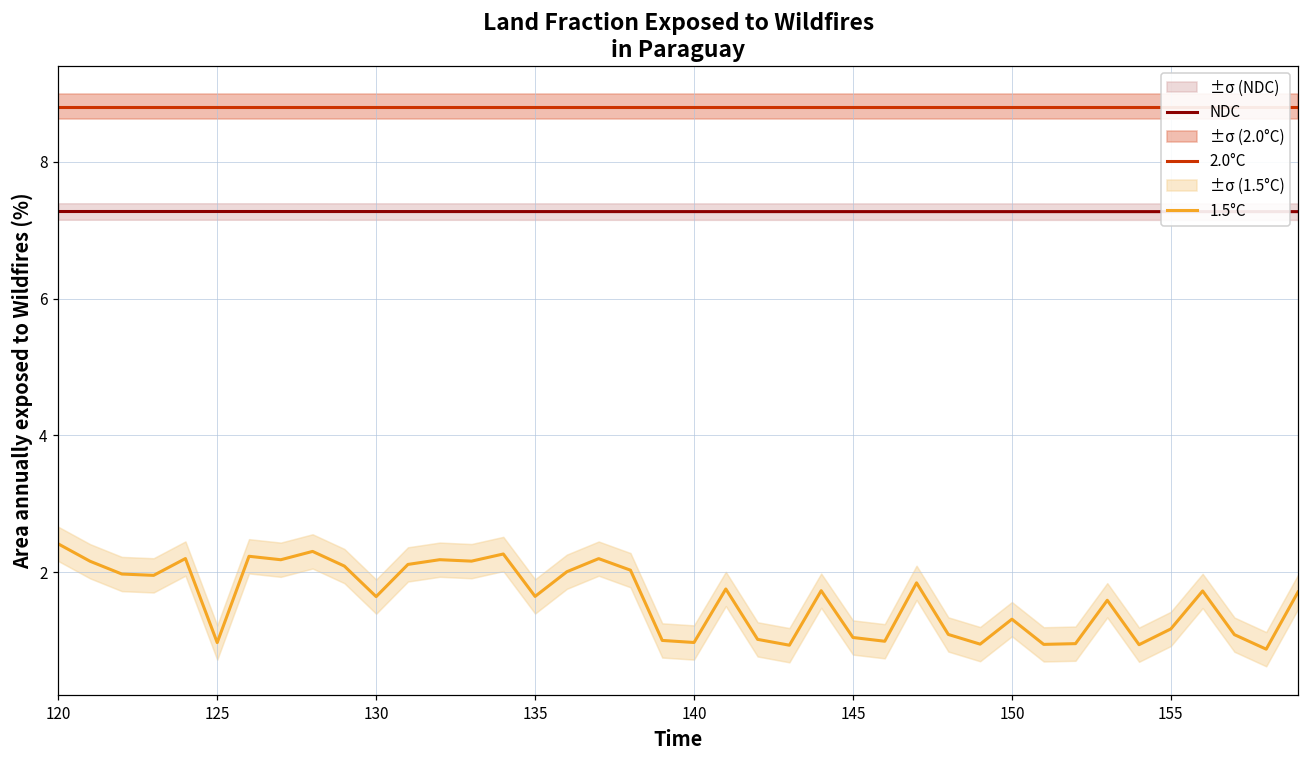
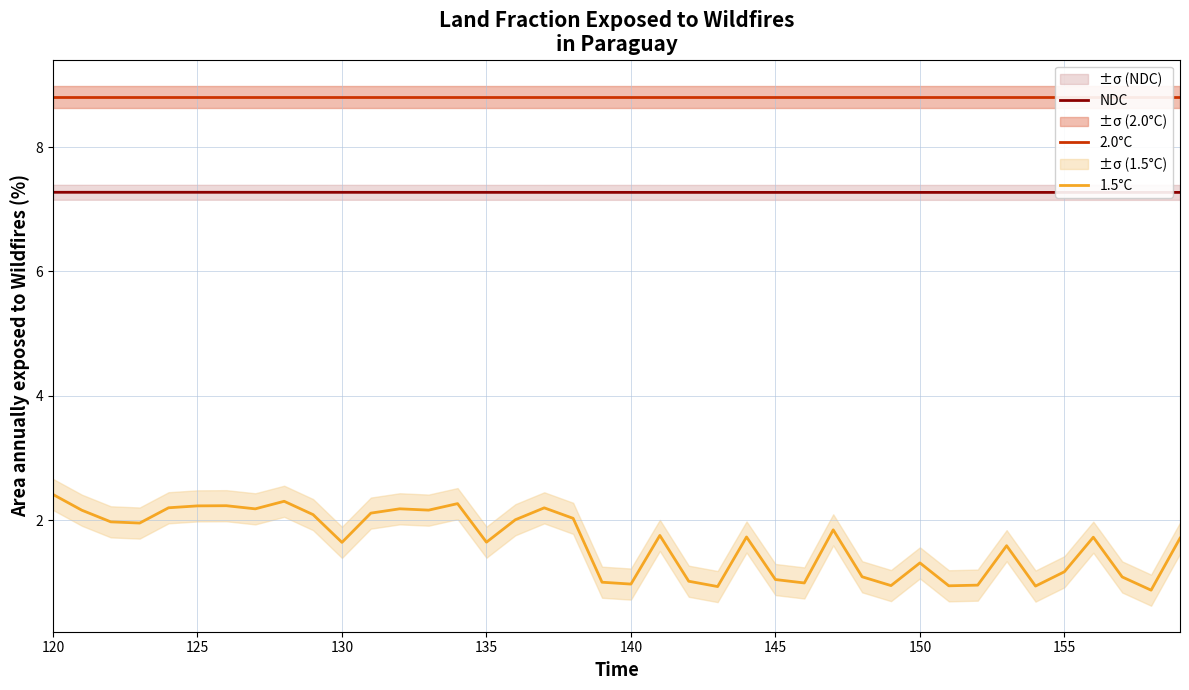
1.5°C, 125: 1.0 -> 2.2
